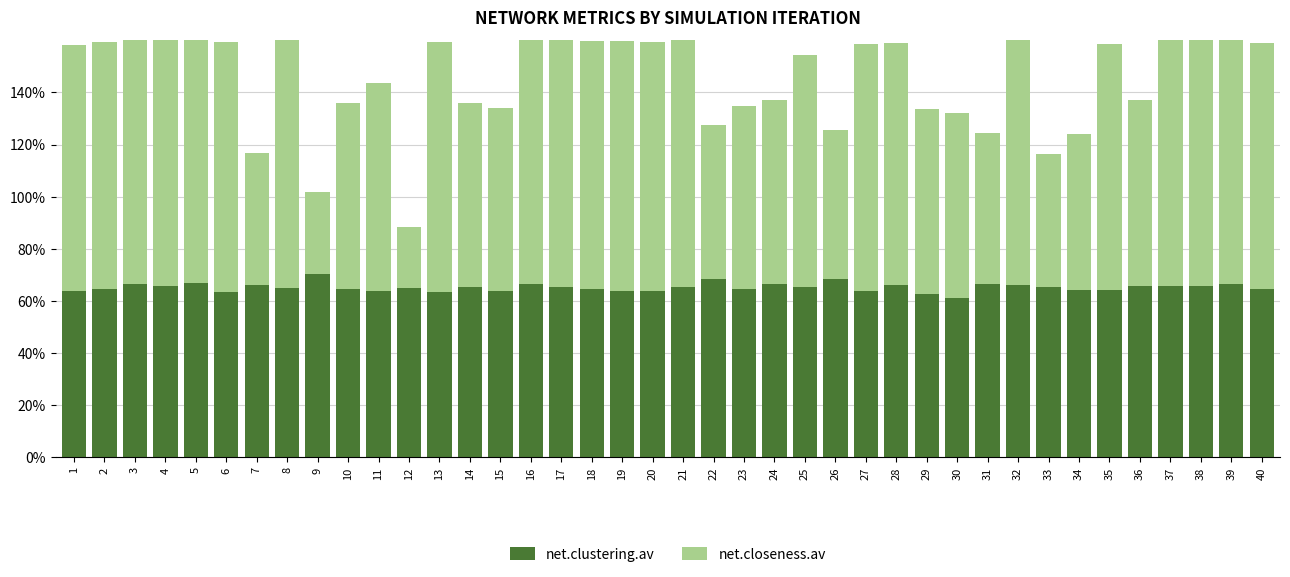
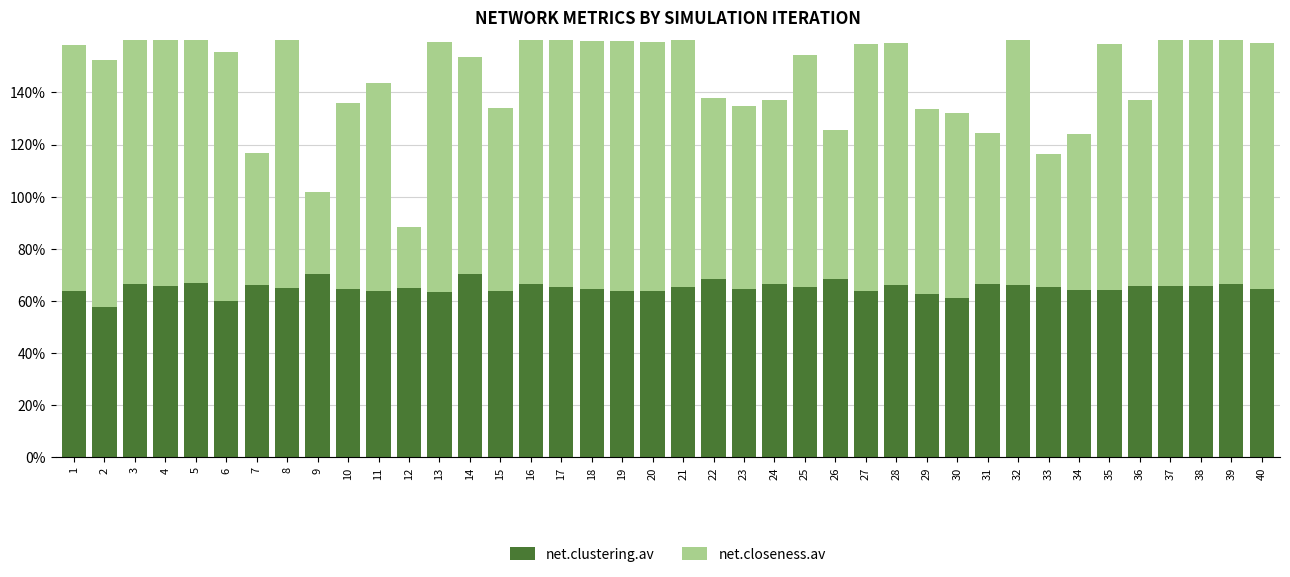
net.clustering.av, 2: 65% -> 58%
net.clustering.av, 6: 64% -> 60%
net.clustering.av, 14: 65% -> 70%
net.closeness.av, 14: 71% -> 83%
net.closeness.av, 22: 59% -> 70%
